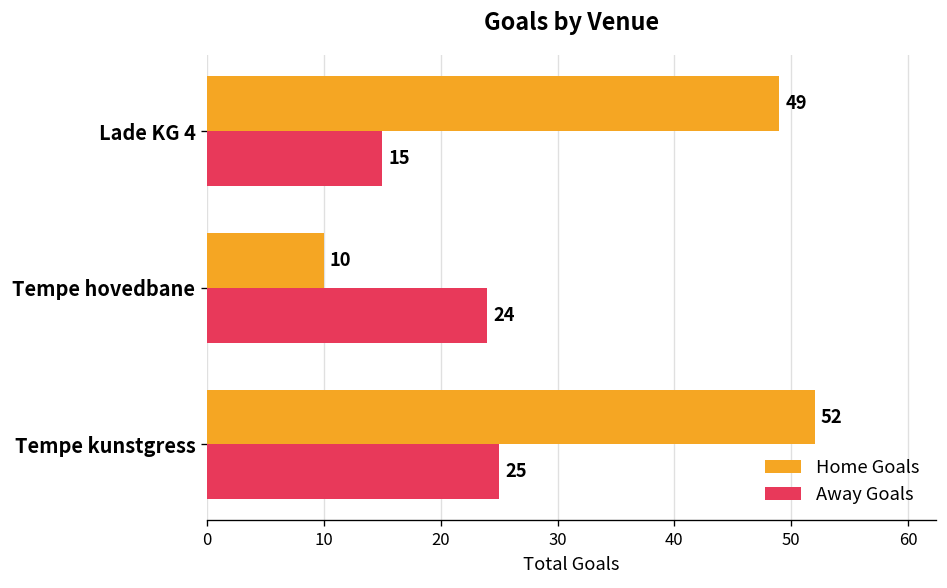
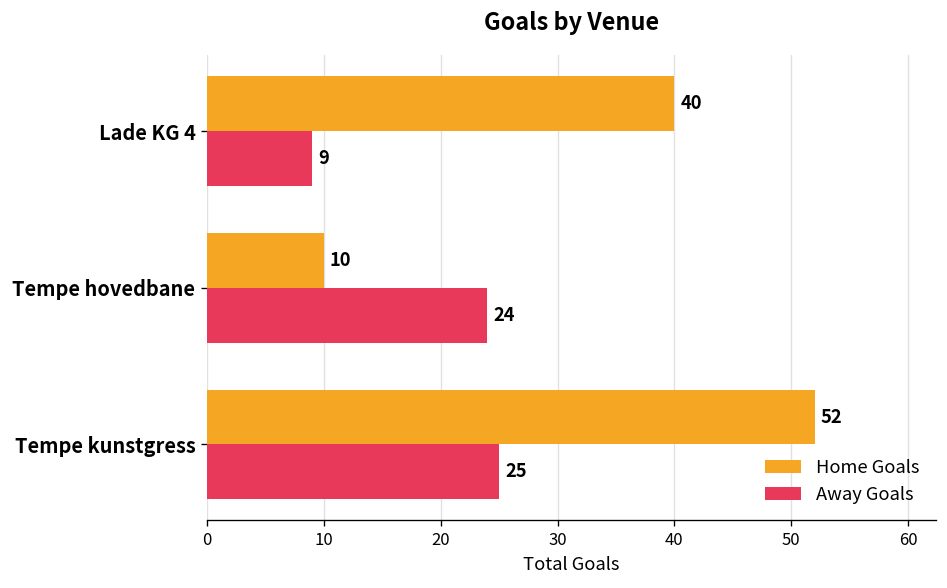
Home Goals, Lade KG 4: 49 -> 40
Away Goals, Lade KG 4: 15 -> 9
